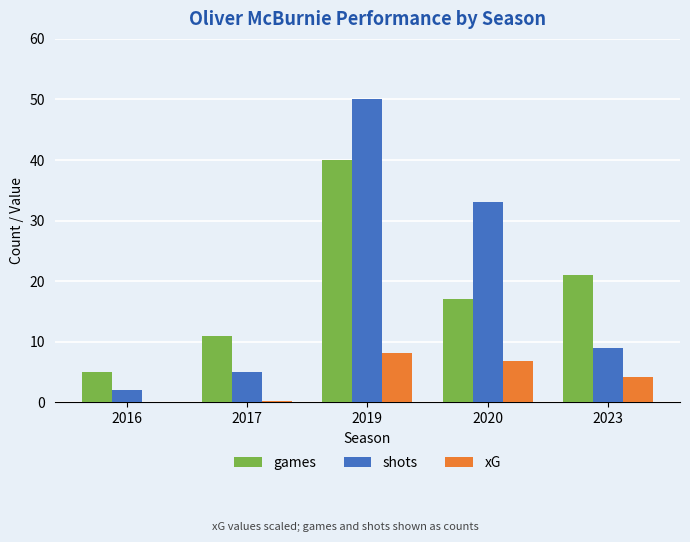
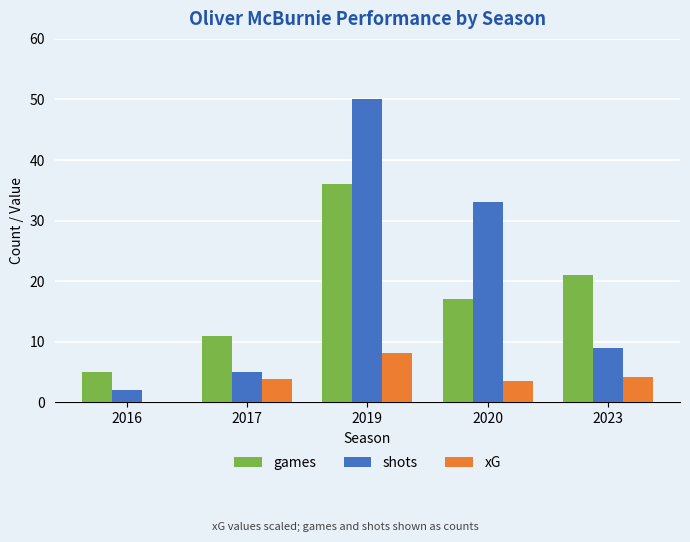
xG, 2017: 0 -> 4
games, 2019: 40 -> 36
xG, 2020: 7 -> 4
